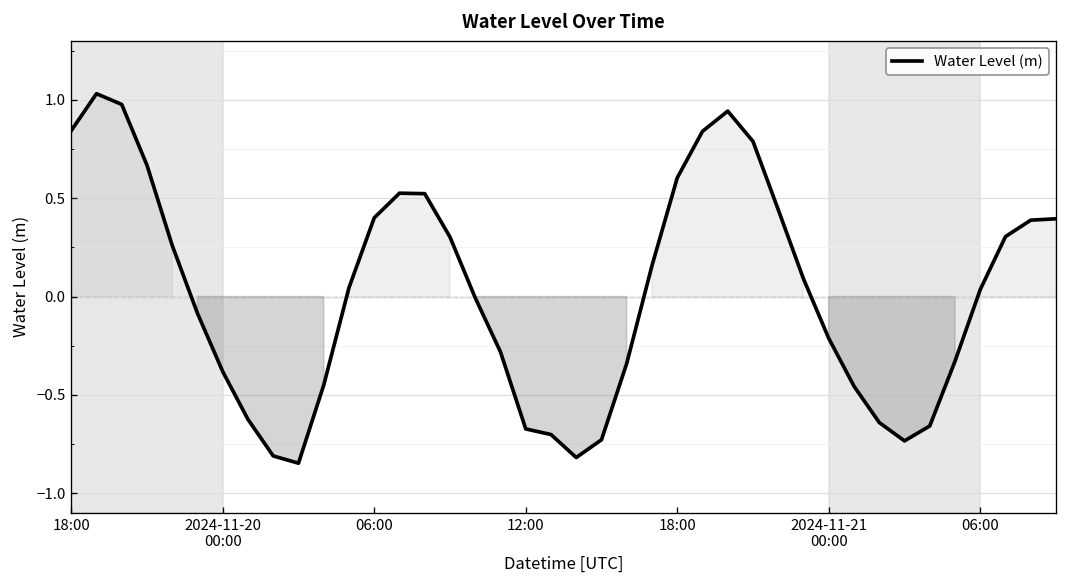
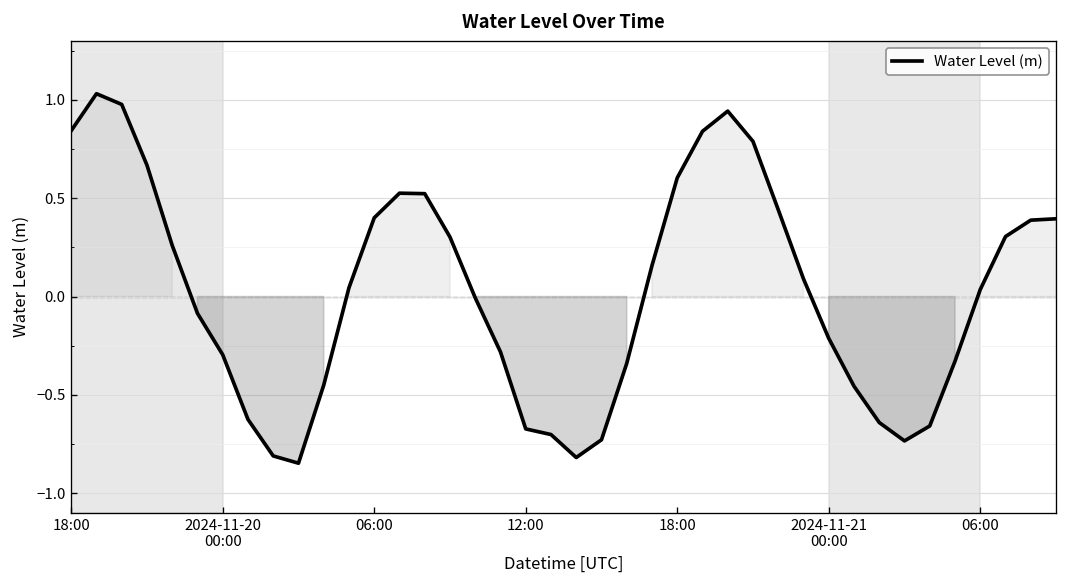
2024-11-20 00:00: -0.38 -> -0.30
